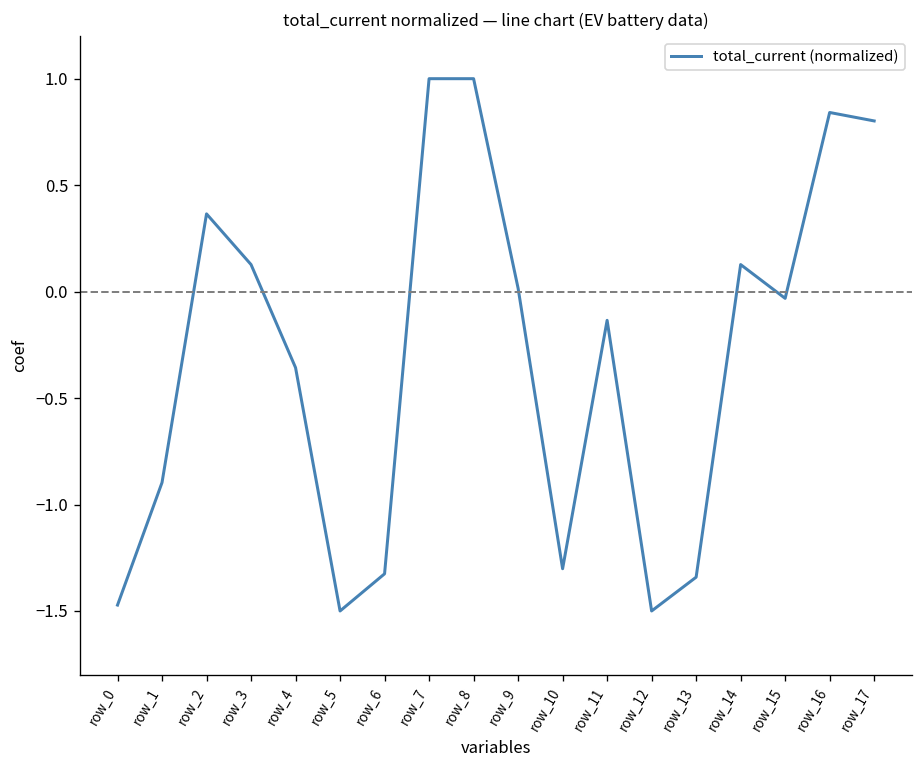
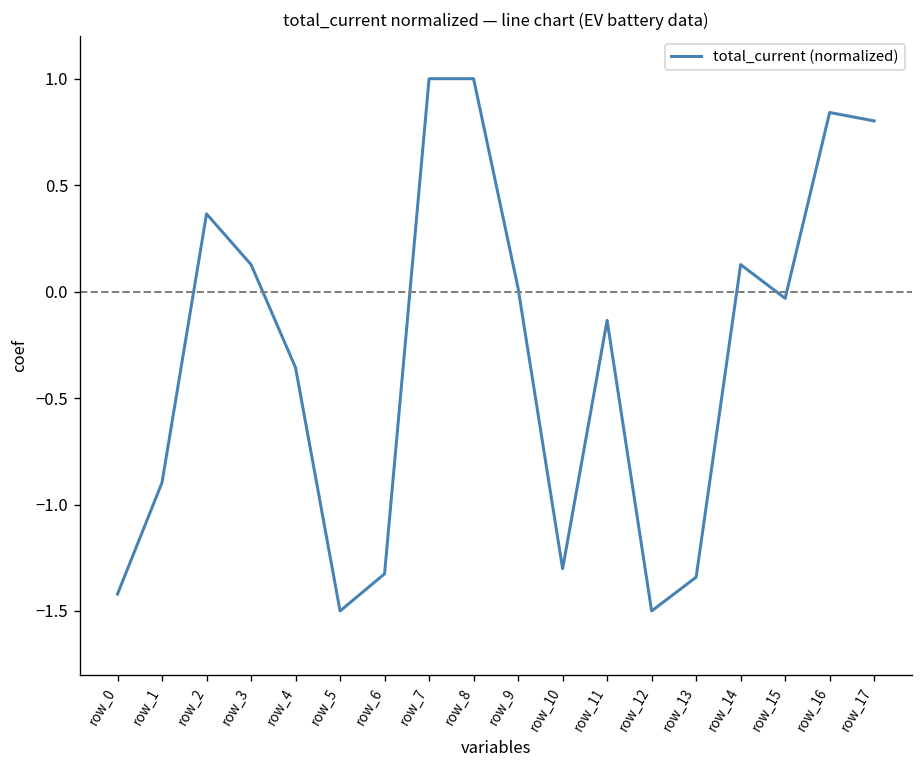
row_0: -1.47 -> -1.42
